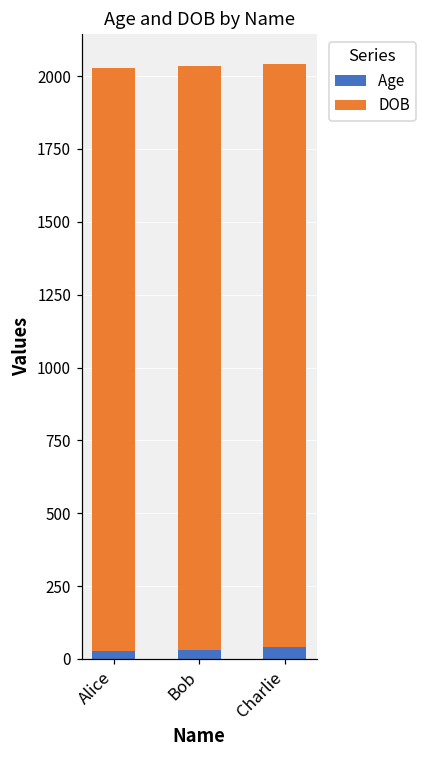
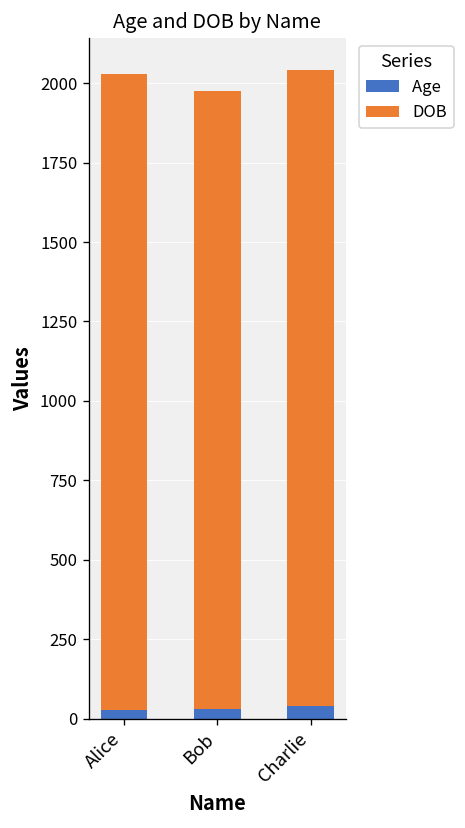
DOB, Bob: 2000 -> 1940
